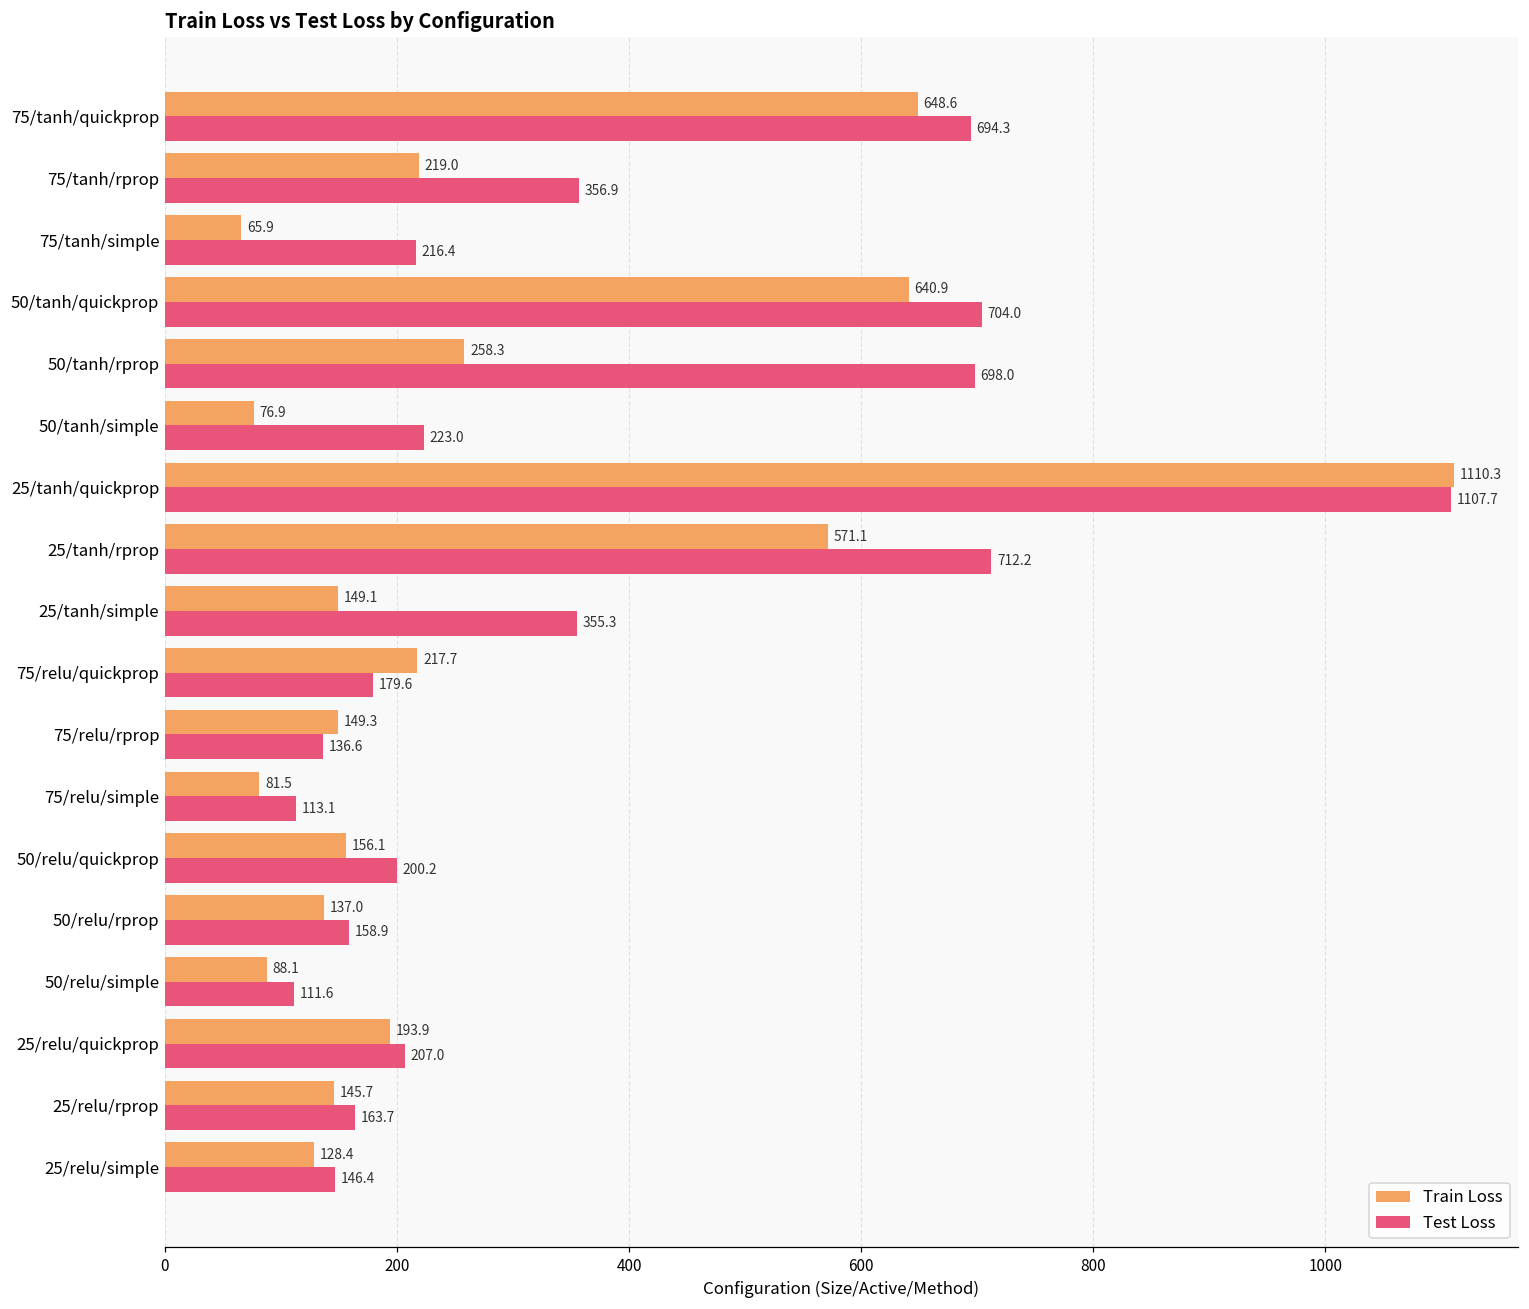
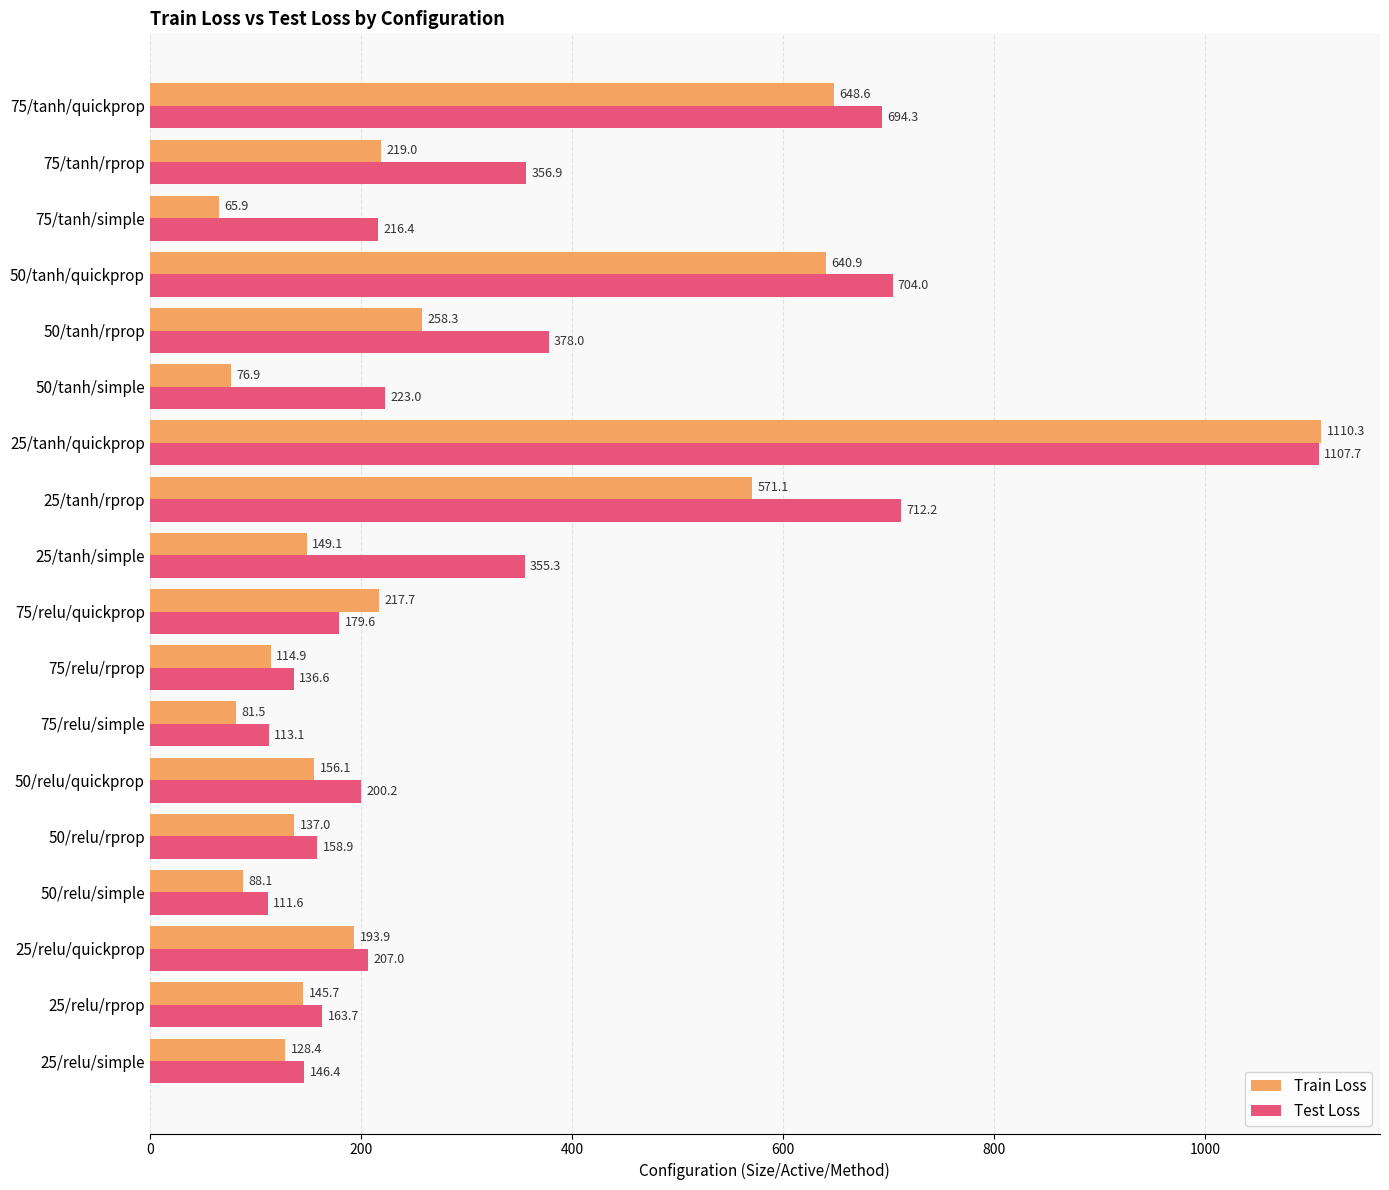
Test Loss, 50/tanh/rprop: 698.0 -> 378.0
Train Loss, 75/relu/rprop: 149.3 -> 114.9
